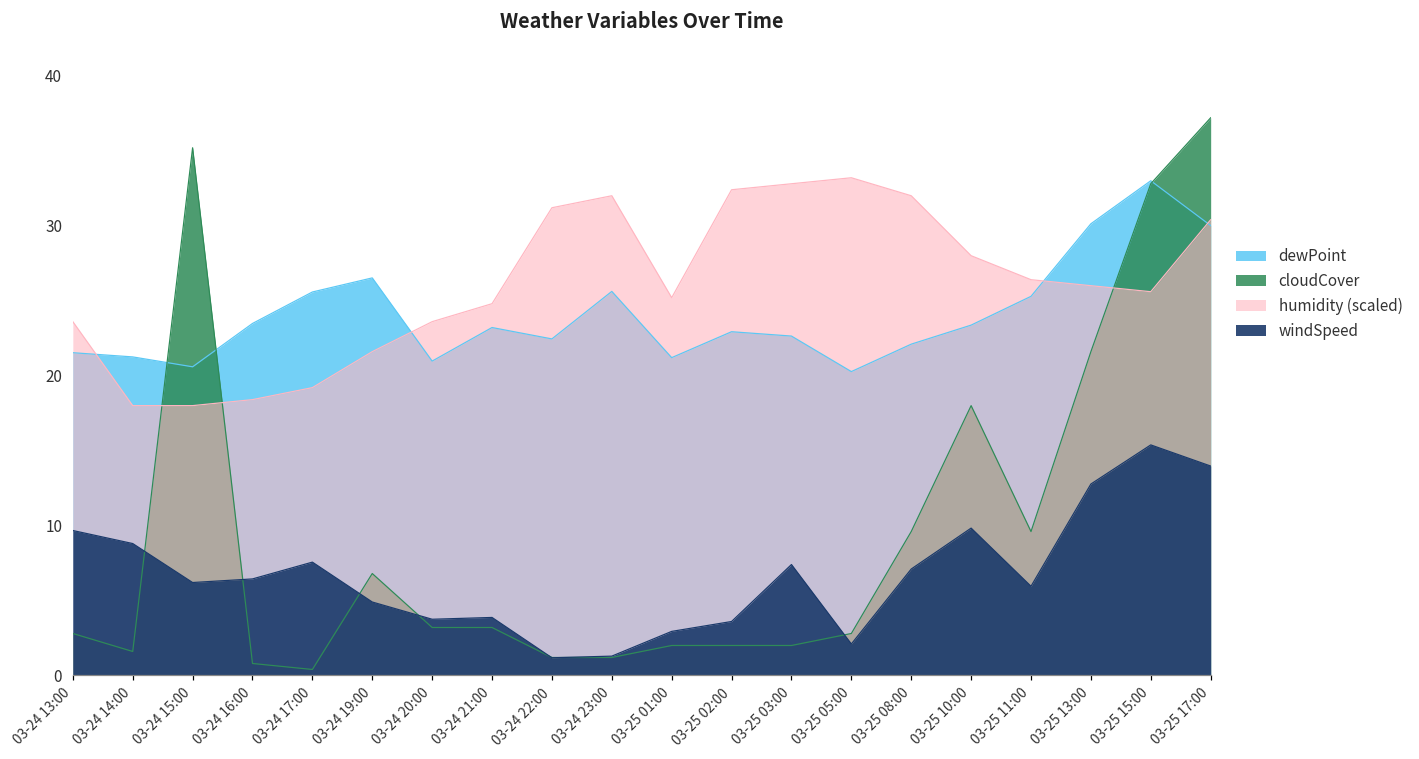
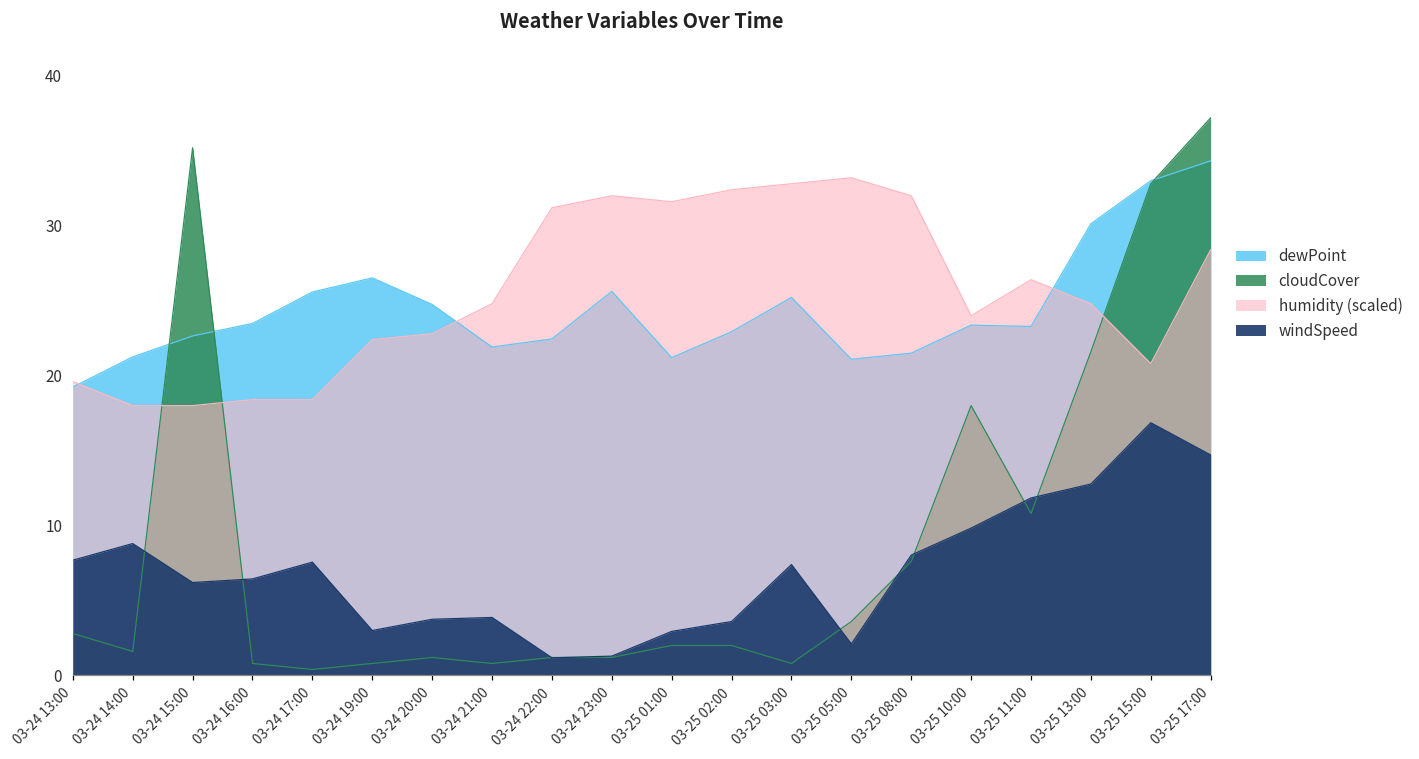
dewPoint, 03-24 13:00: 21.5 -> 19.2
humidity (scaled), 03-24 13:00: 23.6 -> 19.6
windSpeed, 03-24 13:00: 9.7 -> 7.7
dewPoint, 03-24 15:00: 20.6 -> 22.7
humidity (scaled), 03-24 17:00: 19.2 -> 18.4
cloudCover, 03-24 19:00: 6.8 -> 0.8
humidity (scaled), 03-24 19:00: 21.6 -> 22.4
windSpeed, 03-24 19:00: 4.9 -> 3.0
dewPoint, 03-24 20:00: 21.0 -> 24.8
cloudCover, 03-24 20:00: 3.2 -> 1.2
humidity (scaled), 03-24 20:00: 23.6 -> 22.8
dewPoint, 03-24 21:00: 23.2 -> 21.9
cloudCover, 03-24 21:00: 3.2 -> 0.8
humidity (scaled), 03-25 01:00: 25.2 -> 31.6
dewPoint, 03-25 03:00: 22.6 -> 25.2
cloudCover, 03-25 03:00: 2.0 -> 0.8
dewPoint, 03-25 05:00: 20.3 -> 21.1
cloudCover, 03-25 05:00: 2.8 -> 3.6
dewPoint, 03-25 08:00: 22.1 -> 21.5
cloudCover, 03-25 08:00: 9.6 -> 7.6
windSpeed, 03-25 08:00: 7.1 -> 8.0
humidity (scaled), 03-25 10:00: 28.0 -> 24.0
dewPoint, 03-25 11:00: 25.3 -> 23.3
cloudCover, 03-25 11:00: 9.6 -> 10.8
windSpeed, 03-25 11:00: 6.0 -> 11.8
humidity (scaled), 03-25 13:00: 26.0 -> 24.8
humidity (scaled), 03-25 15:00: 25.6 -> 20.8
windSpeed, 03-25 15:00: 15.4 -> 16.9
dewPoint, 03-25 17:00: 30.0 -> 34.3
humidity (scaled), 03-25 17:00: 30.4 -> 28.4
windSpeed, 03-25 17:00: 14.0 -> 14.7
